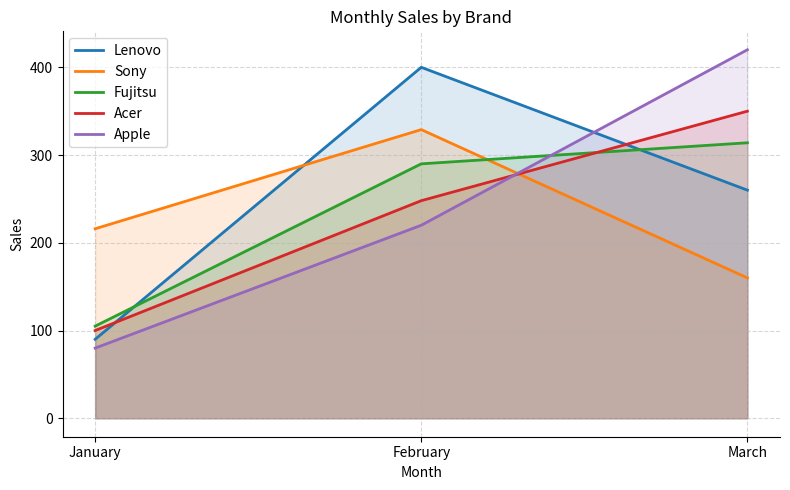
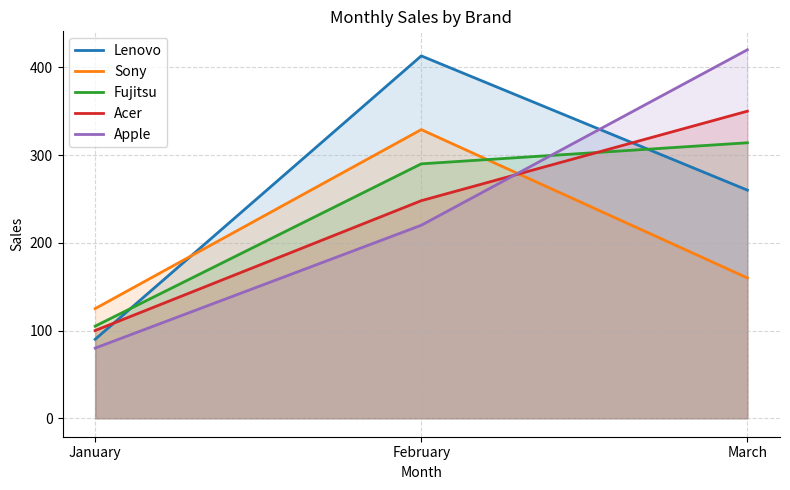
Sony, January: 220 -> 130
Lenovo, February: 400 -> 410
